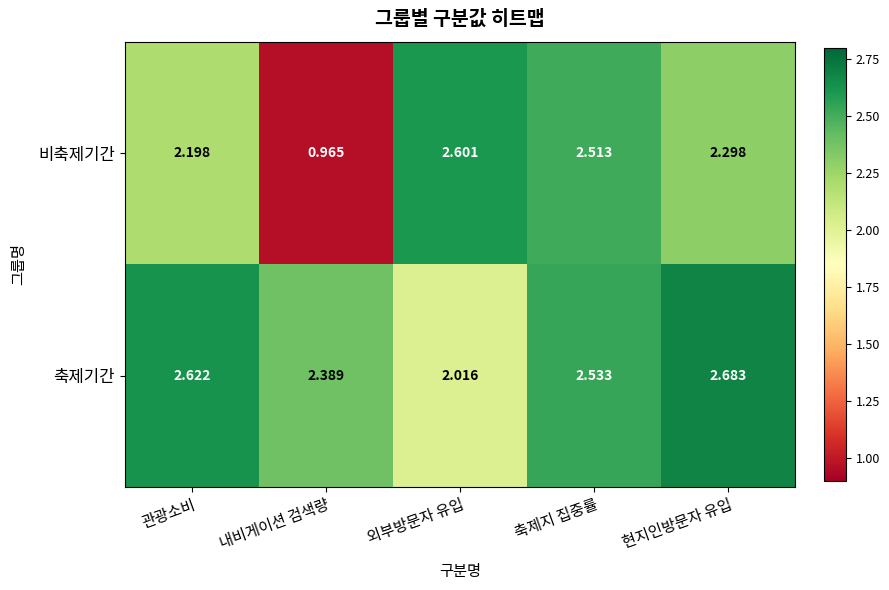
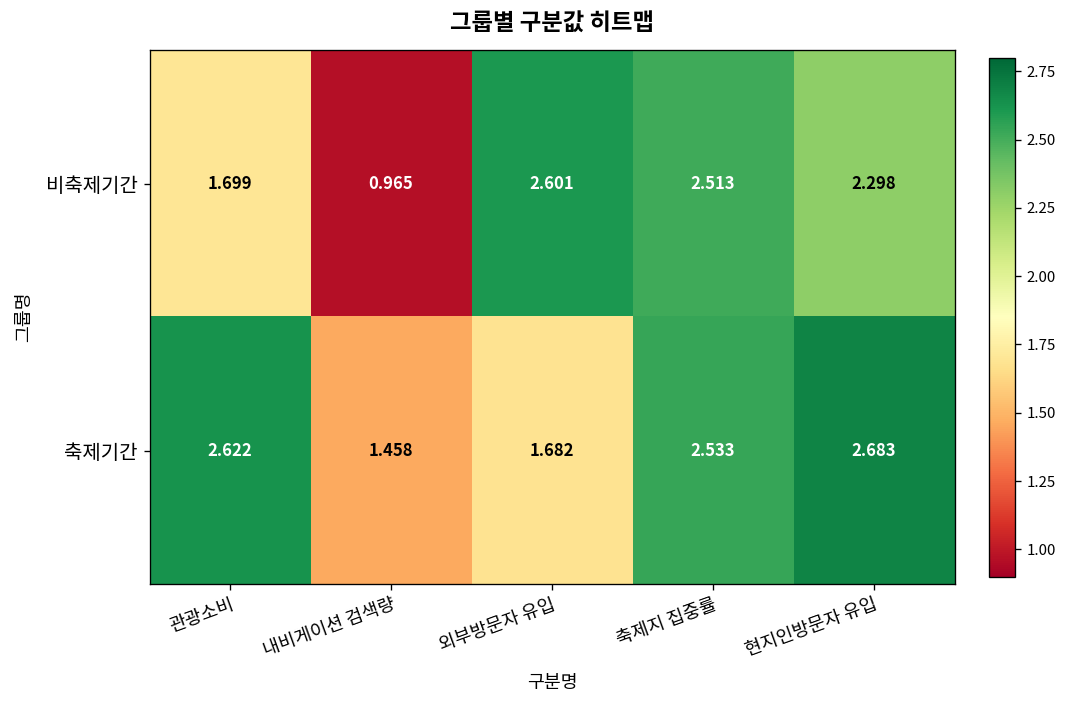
비축제기간, 관광소비: 2.198 -> 1.699
축제기간, 내비게이션 검색량: 2.389 -> 1.458
축제기간, 외부방문자 유입: 2.016 -> 1.682
